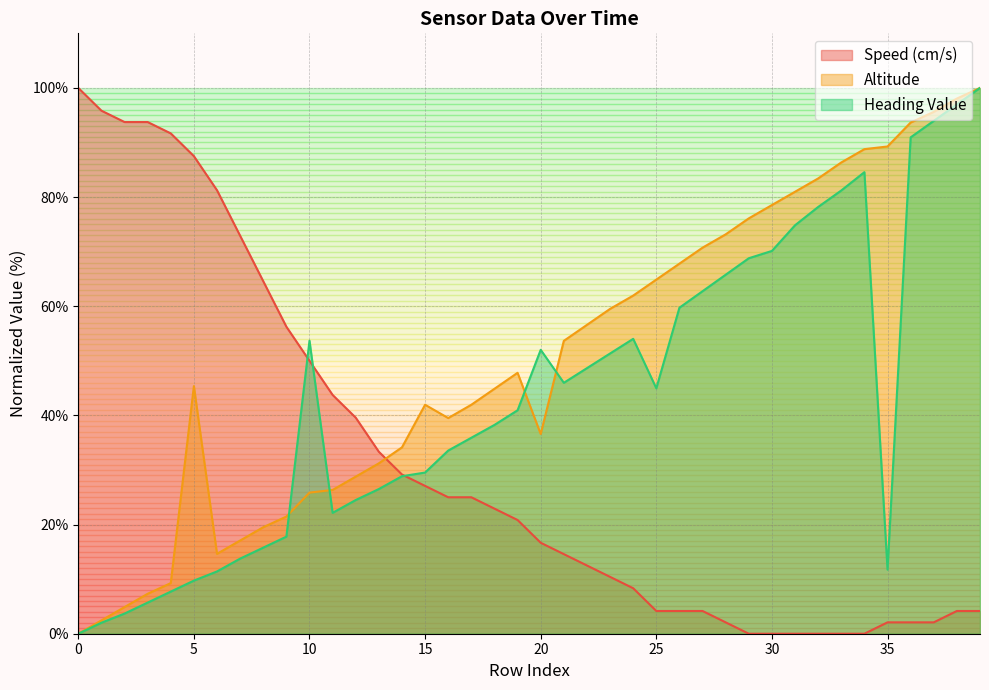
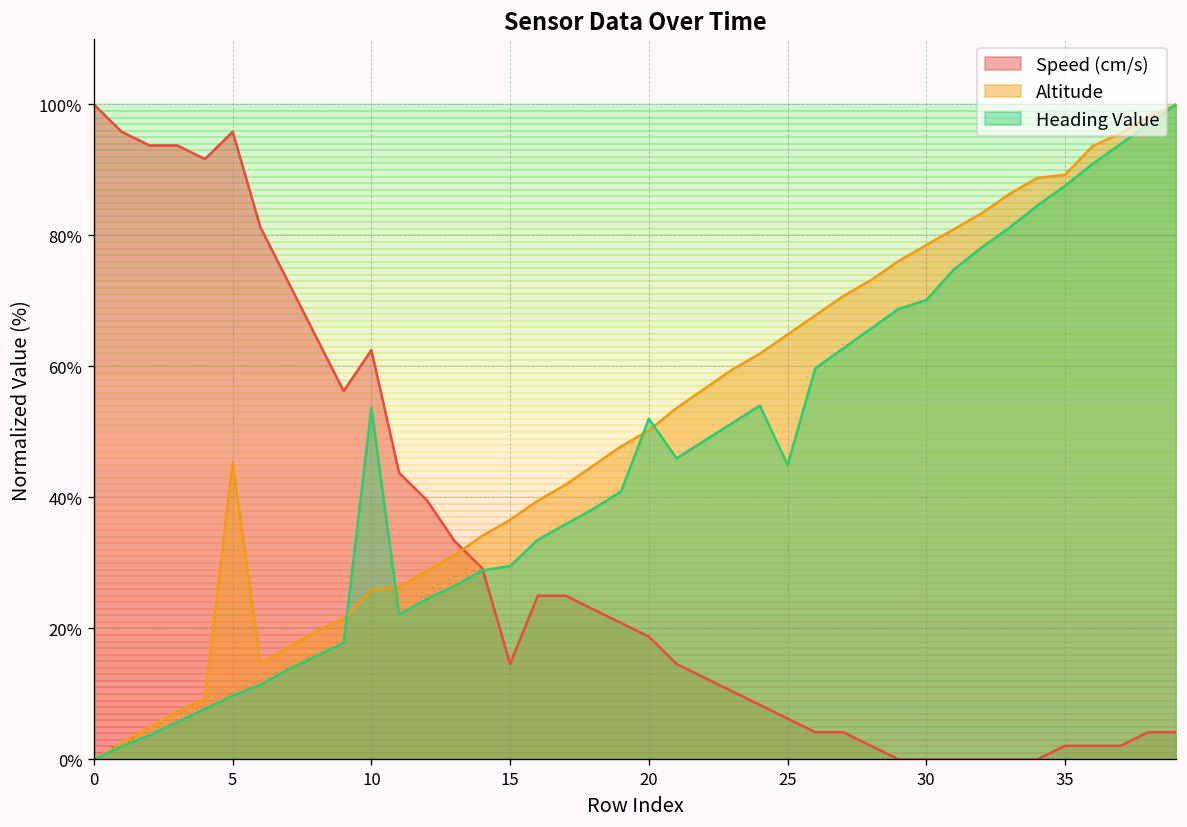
Speed (cm/s), 5: 88% -> 96%
Speed (cm/s), 10: 50% -> 63%
Speed (cm/s), 15: 27% -> 15%
Altitude, 15: 42% -> 37%
Speed (cm/s), 20: 17% -> 19%
Altitude, 20: 37% -> 50%
Speed (cm/s), 25: 4% -> 6%
Heading Value, 35: 12% -> 88%
